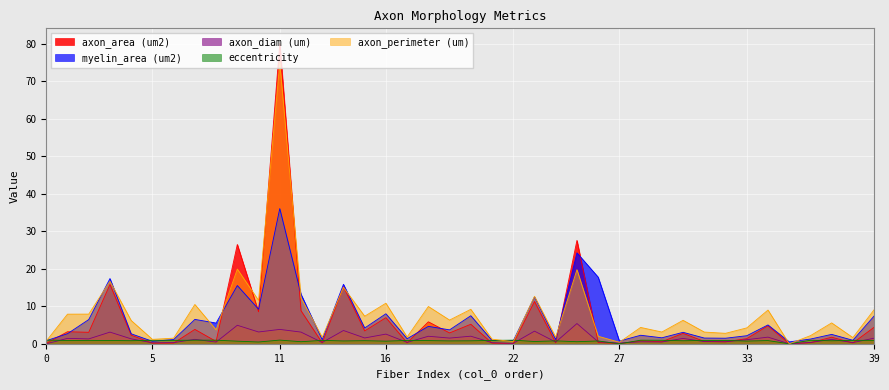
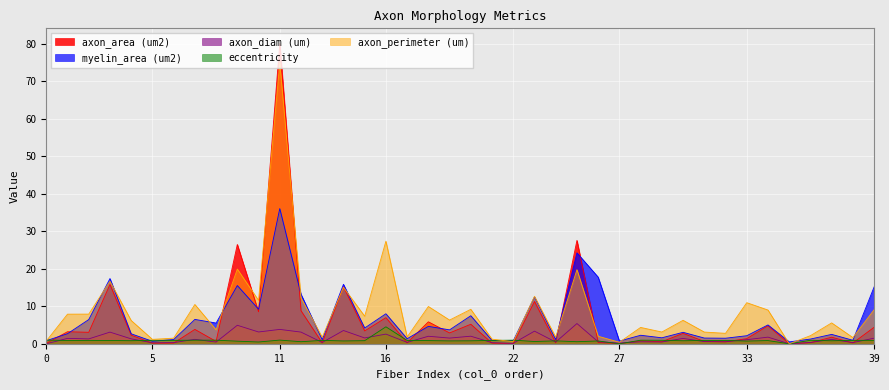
eccentricity, 16: 1 -> 5
axon_perimeter (um), 16: 11 -> 27
axon_perimeter (um), 33: 4 -> 11
myelin_area (um2), 39: 7 -> 15
